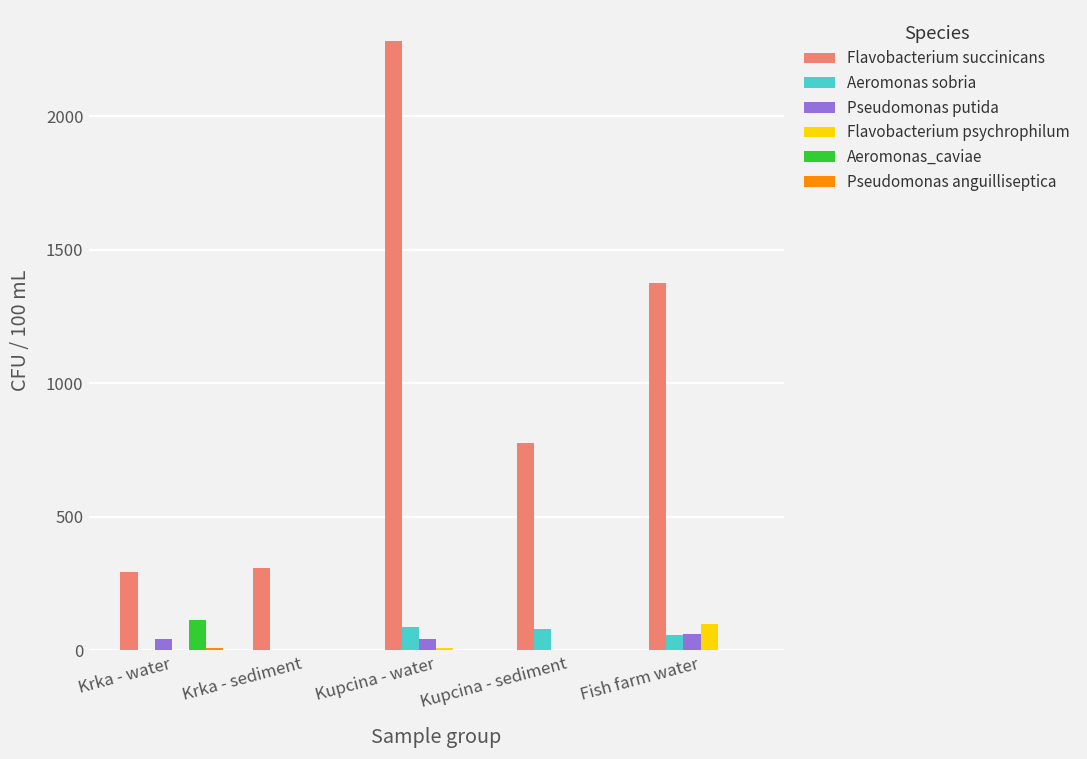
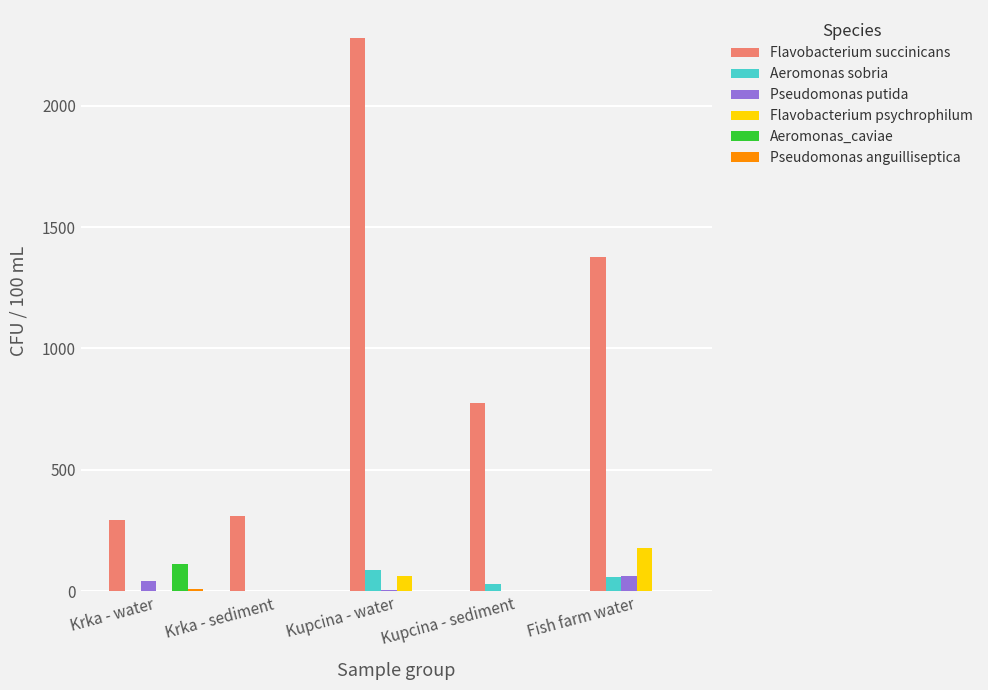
Pseudomonas putida, Kupcina - water: 40 -> 10
Flavobacterium psychrophilum, Kupcina - water: 10 -> 60
Aeromonas sobria, Kupcina - sediment: 80 -> 30
Flavobacterium psychrophilum, Fish farm water: 100 -> 180
